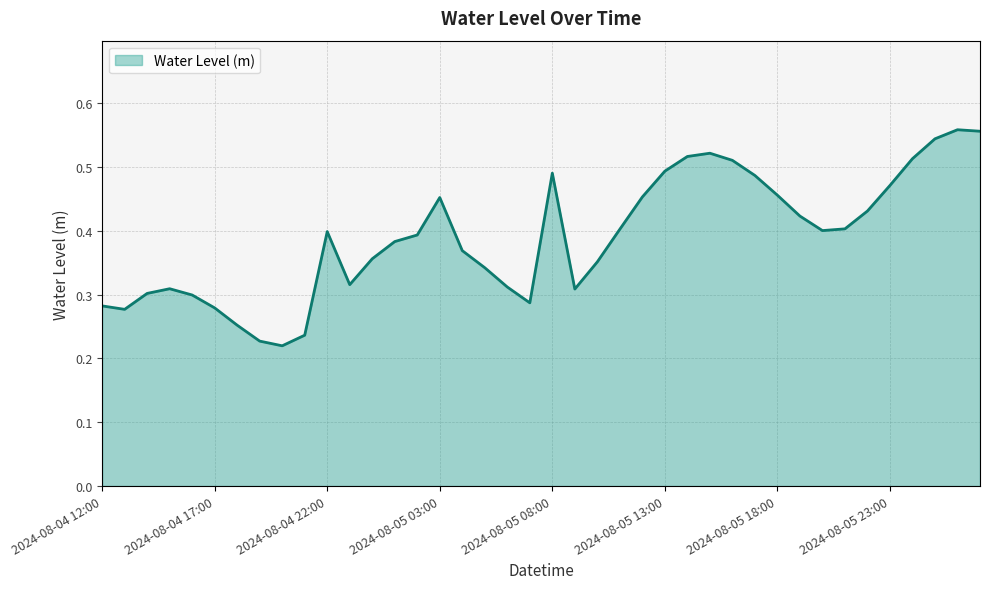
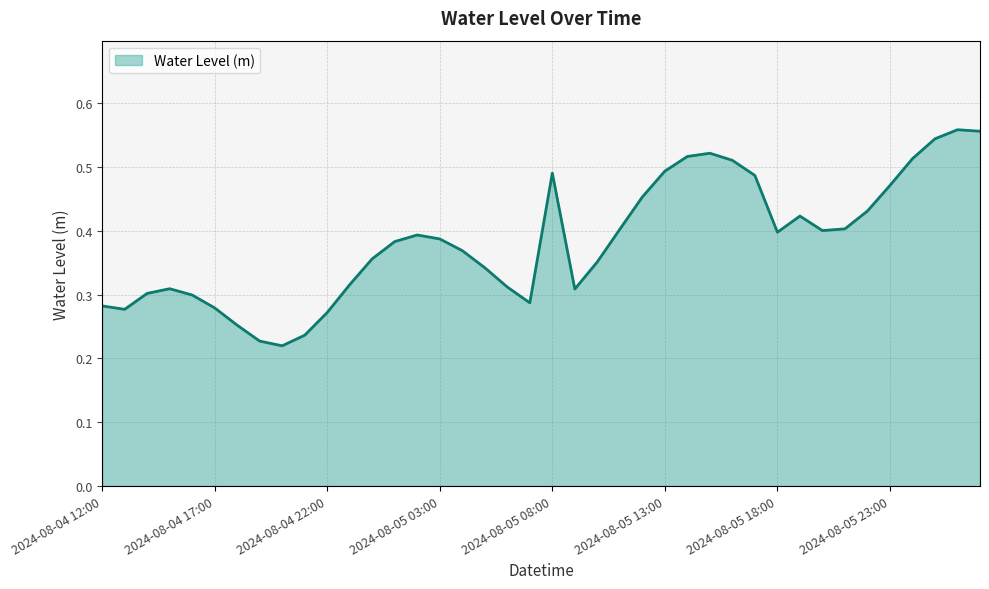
2024-08-04 22:00: 0.40 -> 0.27
2024-08-05 03:00: 0.45 -> 0.39
2024-08-05 18:00: 0.46 -> 0.40
